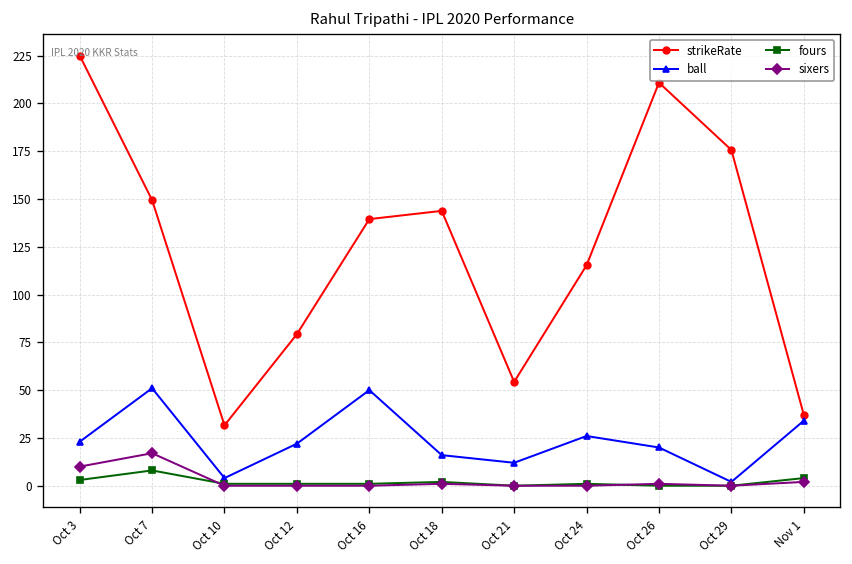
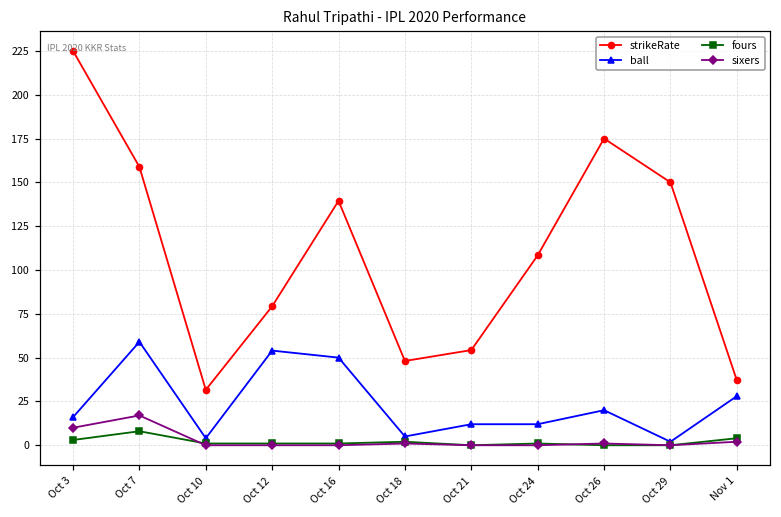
ball, Oct 3: 23 -> 16
strikeRate, Oct 7: 149 -> 159
ball, Oct 7: 51 -> 59
ball, Oct 12: 22 -> 54
strikeRate, Oct 18: 144 -> 48
ball, Oct 18: 16 -> 5
strikeRate, Oct 24: 115 -> 108
ball, Oct 24: 26 -> 12
strikeRate, Oct 26: 211 -> 175
strikeRate, Oct 29: 176 -> 150
ball, Nov 1: 34 -> 28
